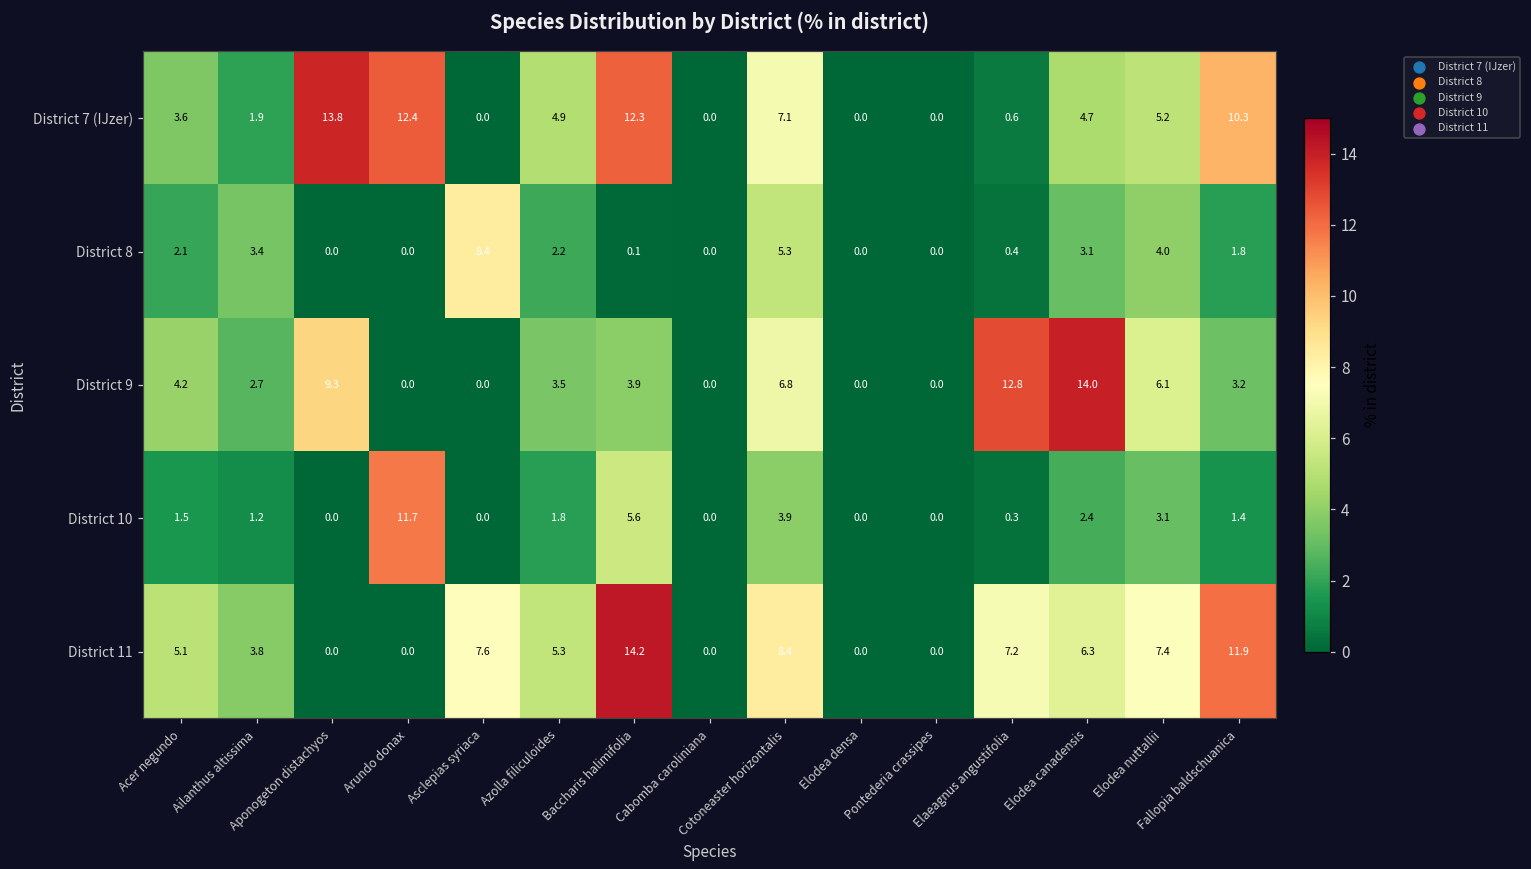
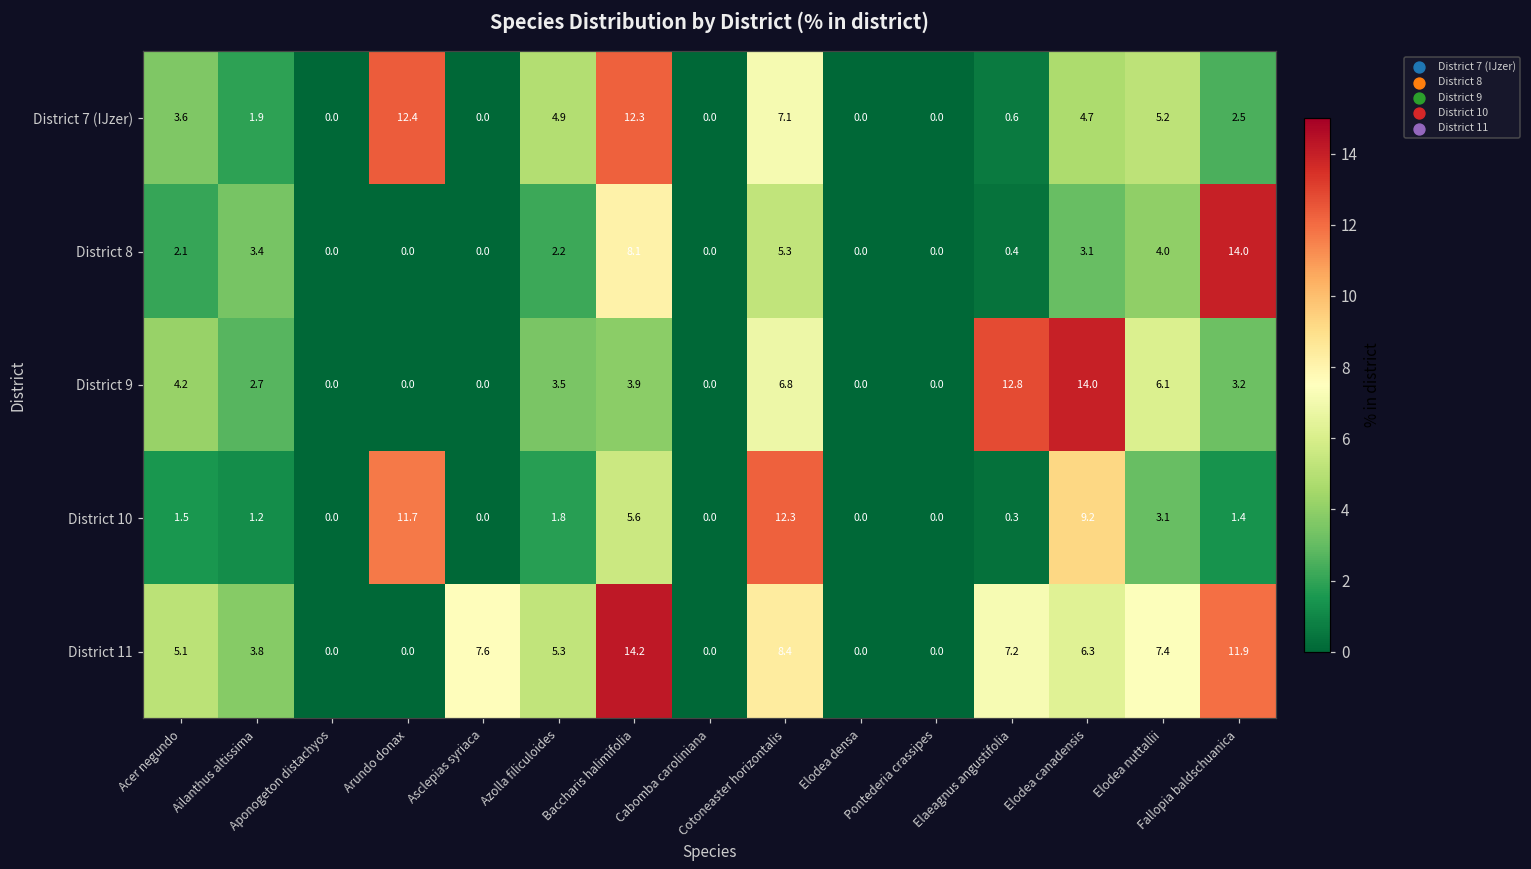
District 7 (IJzer), Aponogeton distachyos: 13.8 -> 0.0
District 7 (IJzer), Fallopia baldschuanica: 10.3 -> 2.5
District 8, Asclepias syriaca: 8.4 -> 0.0
District 8, Baccharis halimifolia: 0.1 -> 8.1
District 8, Fallopia baldschuanica: 1.8 -> 14.0
District 9, Aponogeton distachyos: 9.3 -> 0.0
District 10, Cotoneaster horizontalis: 3.9 -> 12.3
District 10, Elodea canadensis: 2.4 -> 9.2
